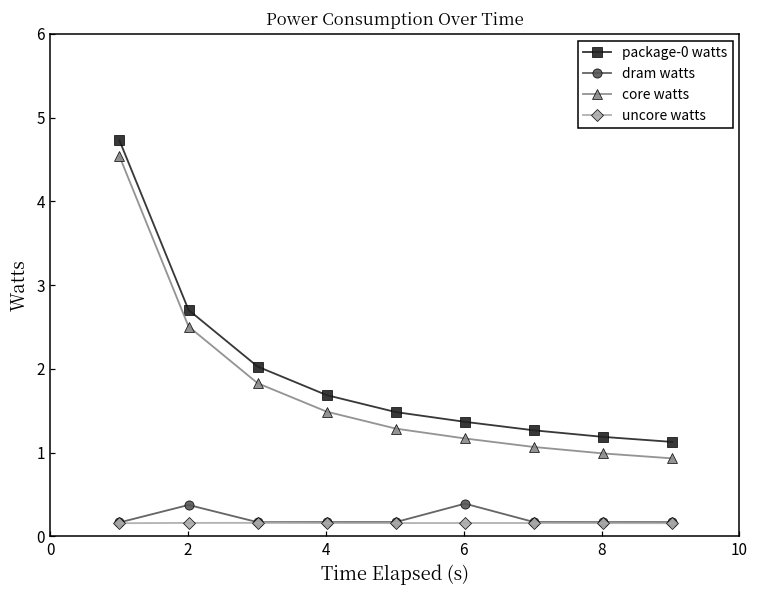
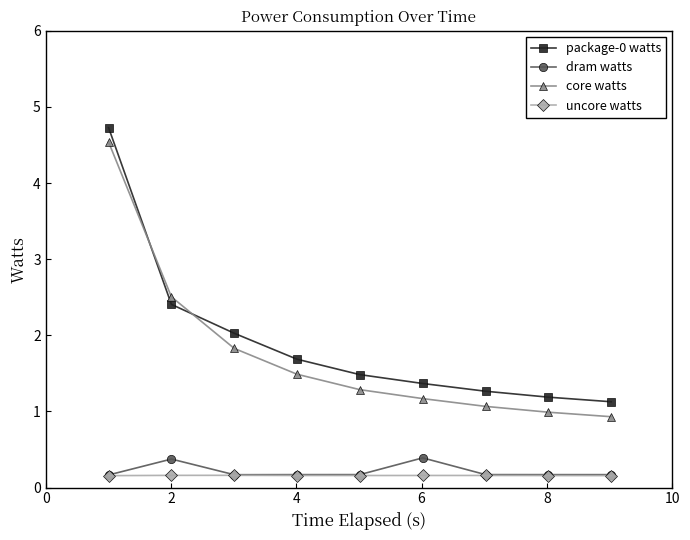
package-0 watts, 2: 2.7 -> 2.4
